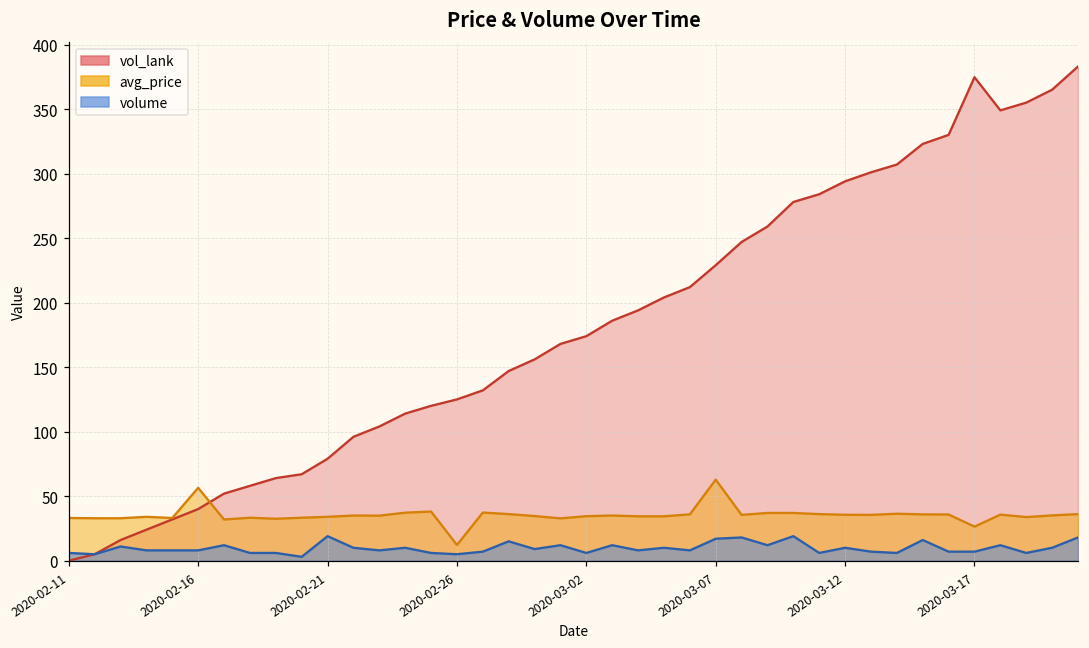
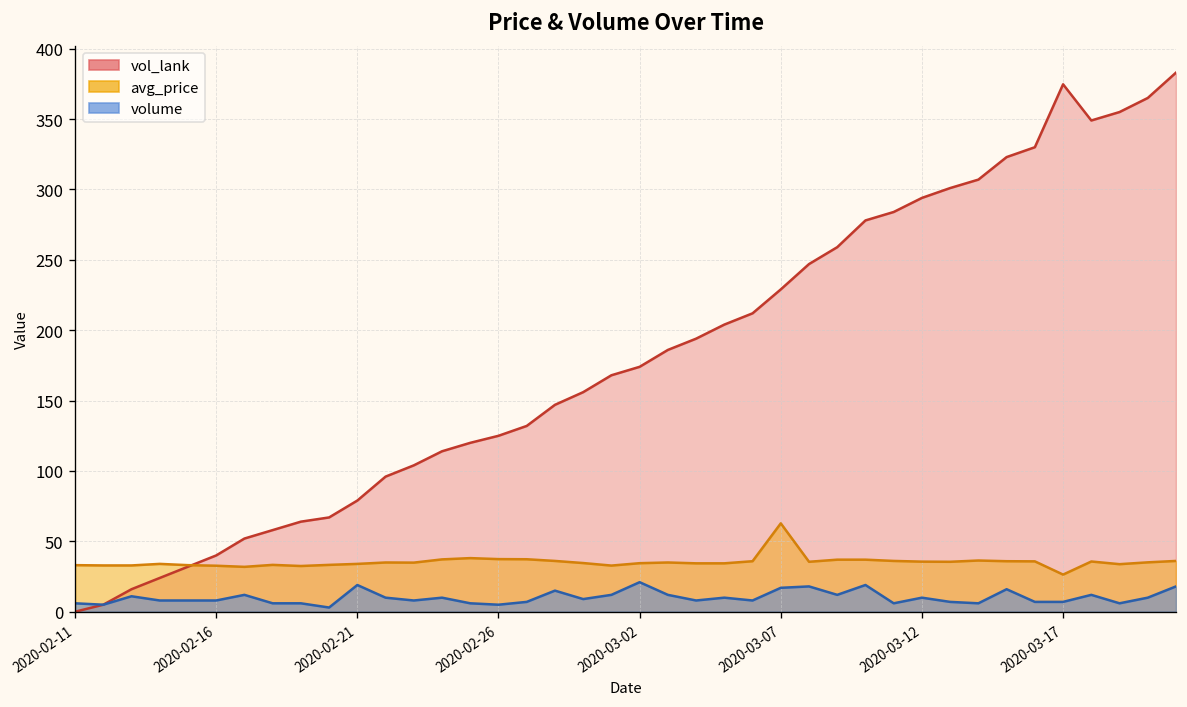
avg_price, 2020-02-16: 57 -> 33
avg_price, 2020-02-26: 12 -> 37
volume, 2020-03-02: 6 -> 21
